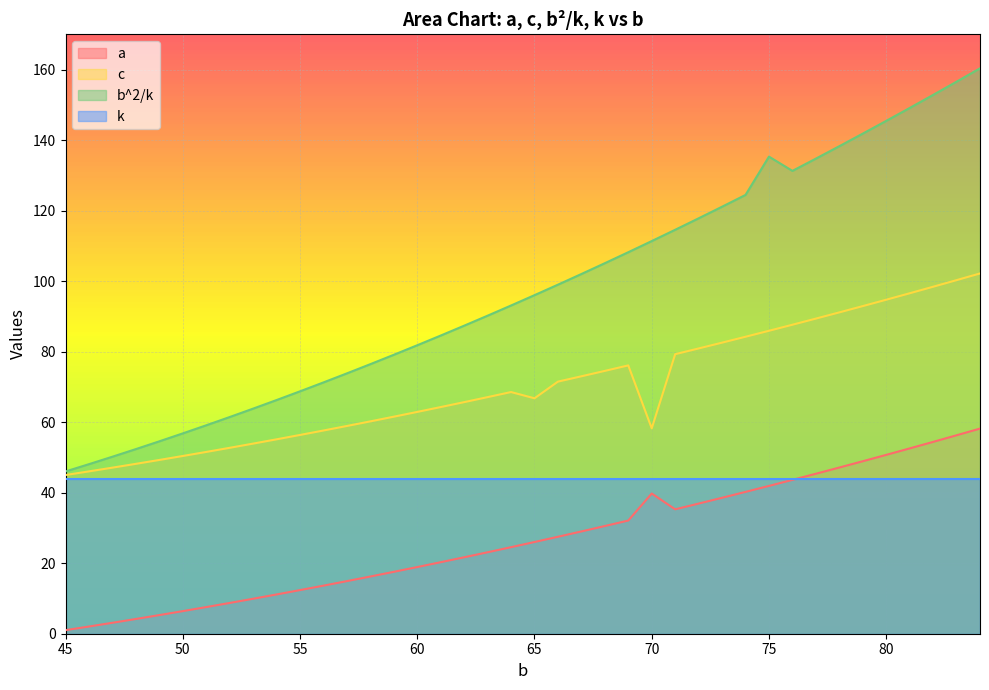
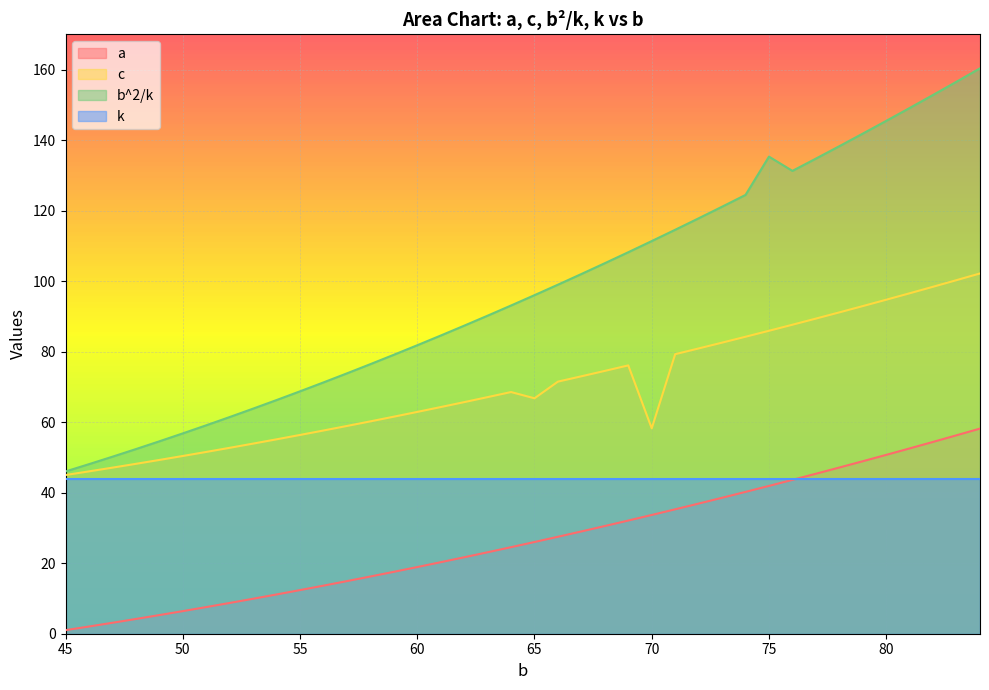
a, 70: 40 -> 34
